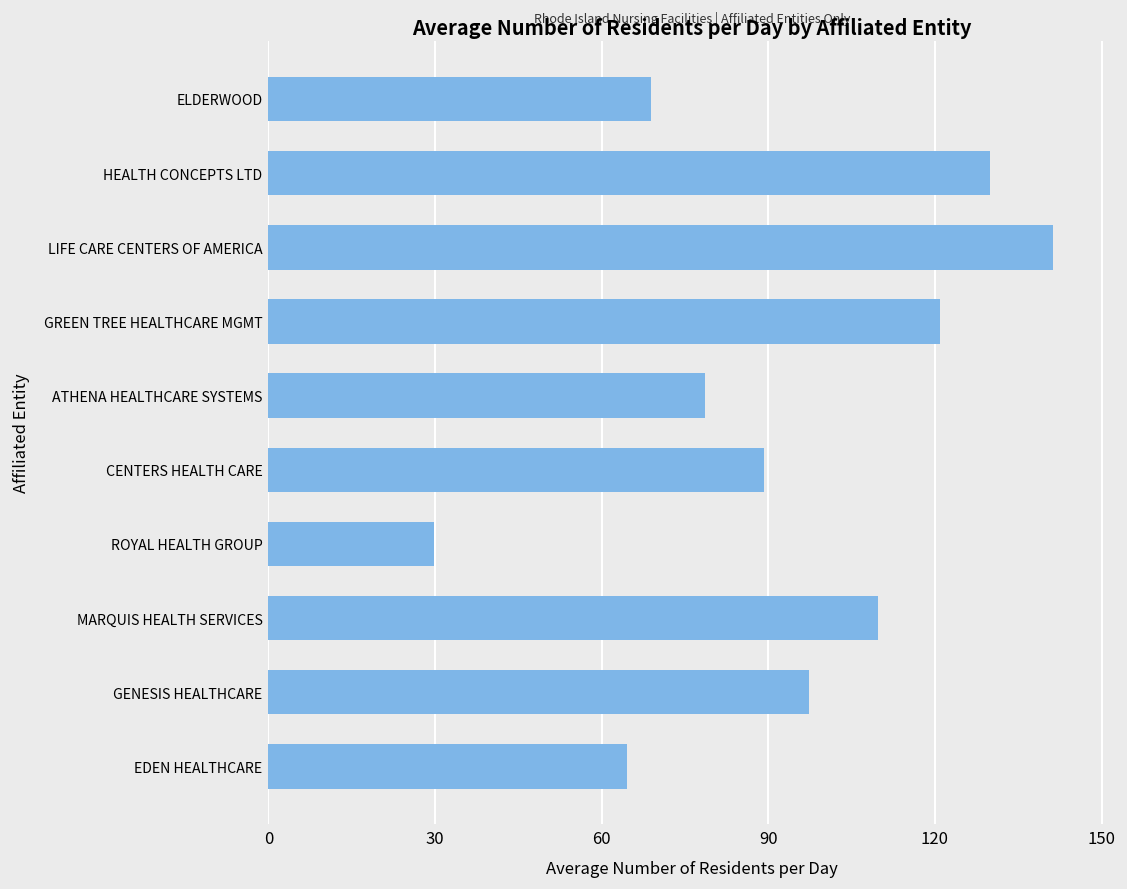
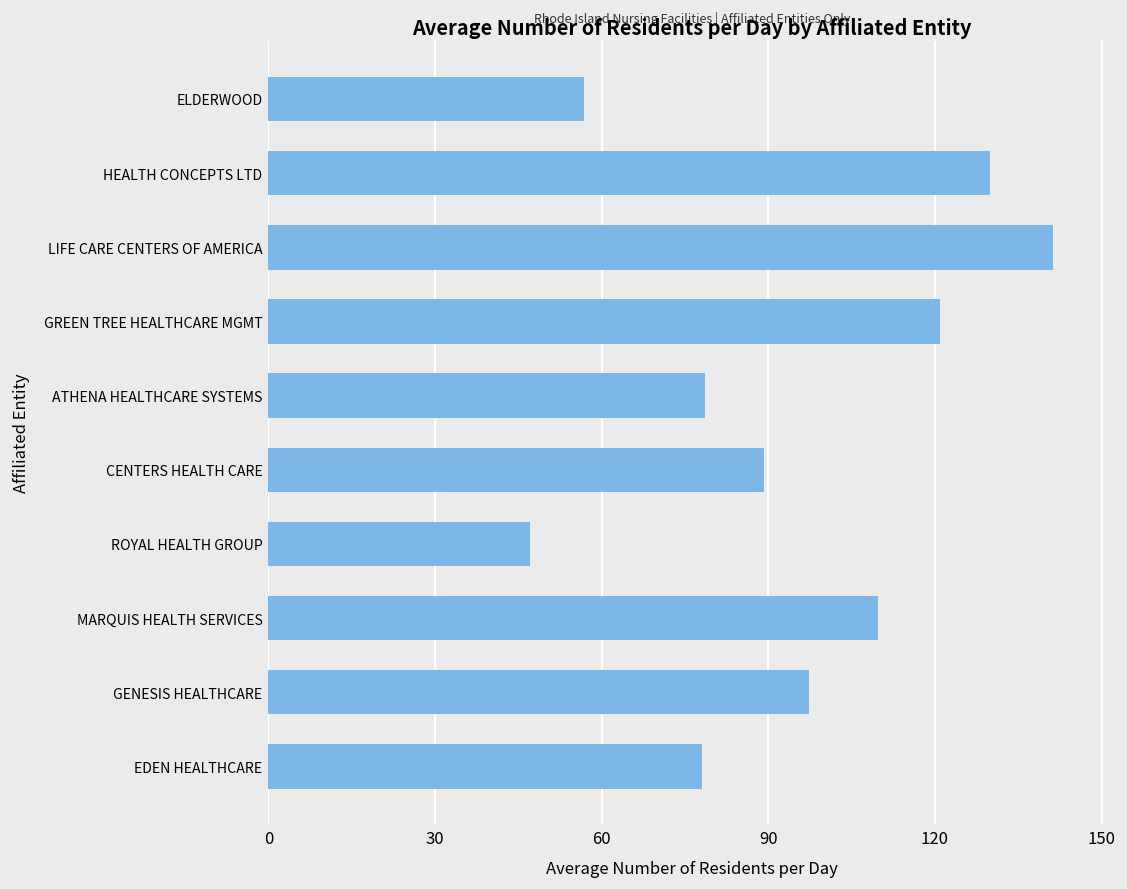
ELDERWOOD: 69 -> 57
ROYAL HEALTH GROUP: 30 -> 47
EDEN HEALTHCARE: 65 -> 78
